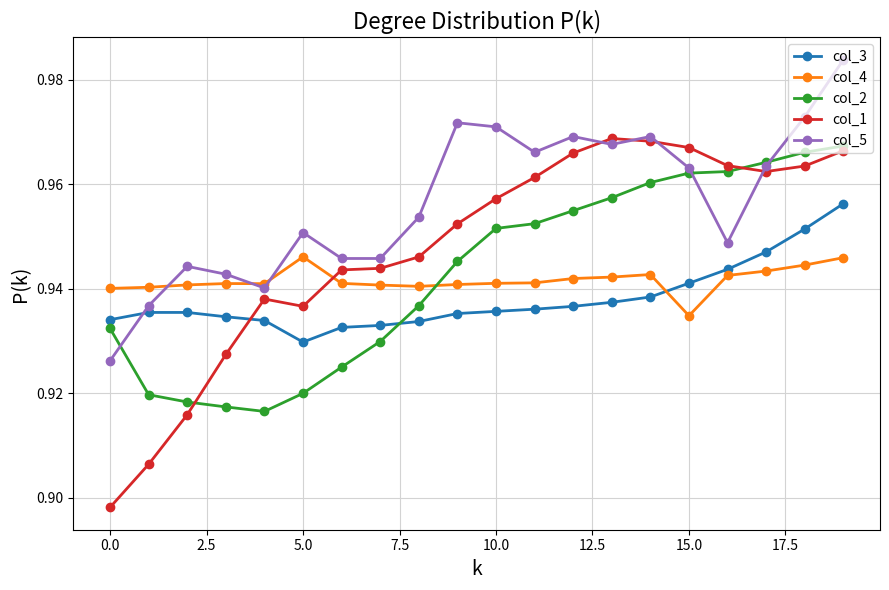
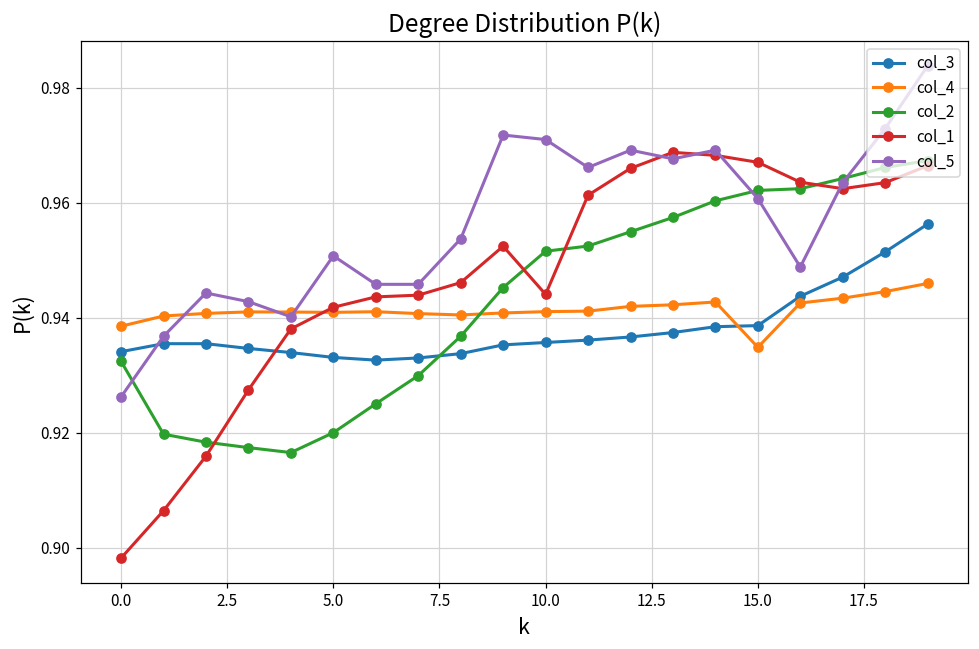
col_4, 0.0: 0.940 -> 0.939
col_3, 5.0: 0.930 -> 0.933
col_4, 5.0: 0.946 -> 0.941
col_1, 5.0: 0.937 -> 0.942
col_1, 10.0: 0.957 -> 0.944
col_3, 15.0: 0.941 -> 0.939
col_5, 15.0: 0.963 -> 0.961
